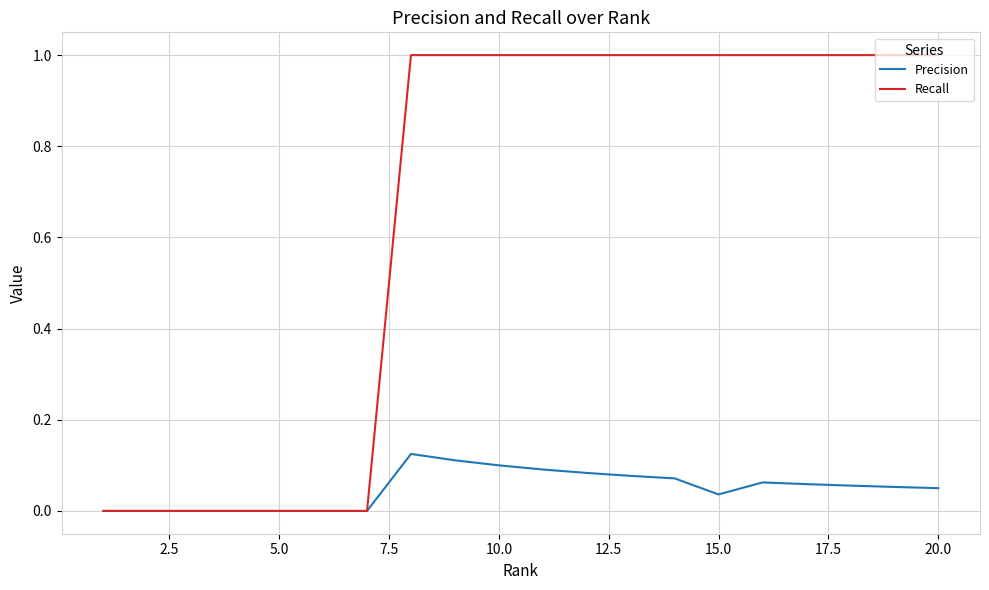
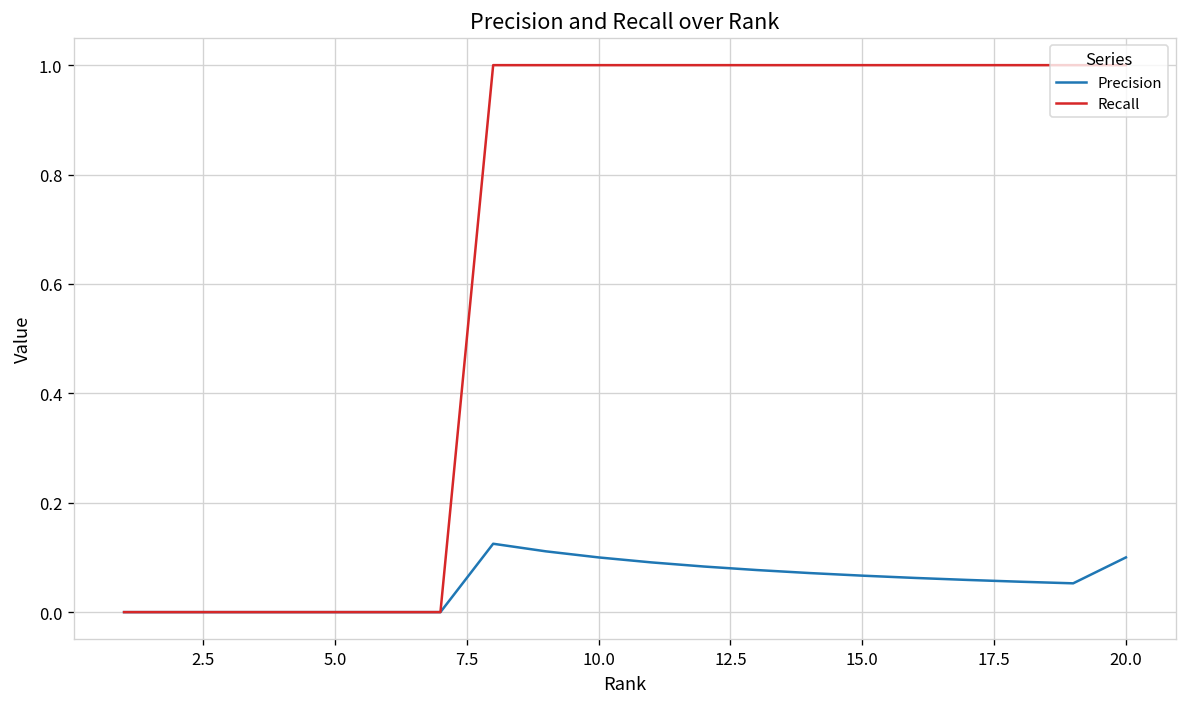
Precision, 15.0: 0.04 -> 0.07
Precision, 20.0: 0.05 -> 0.10
